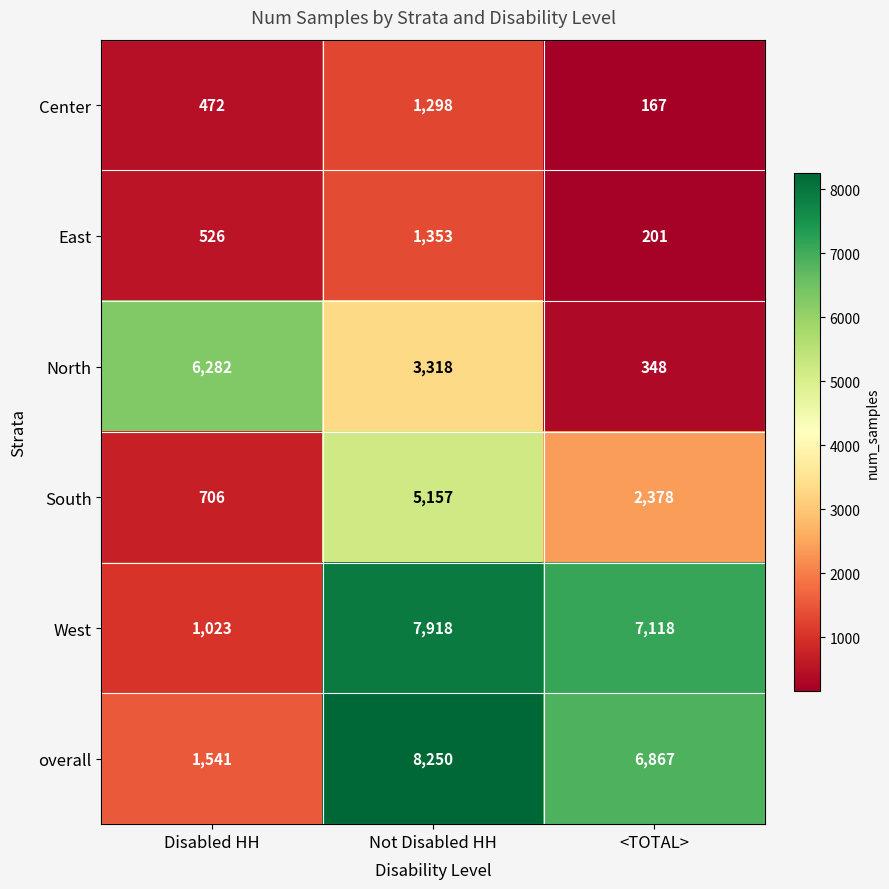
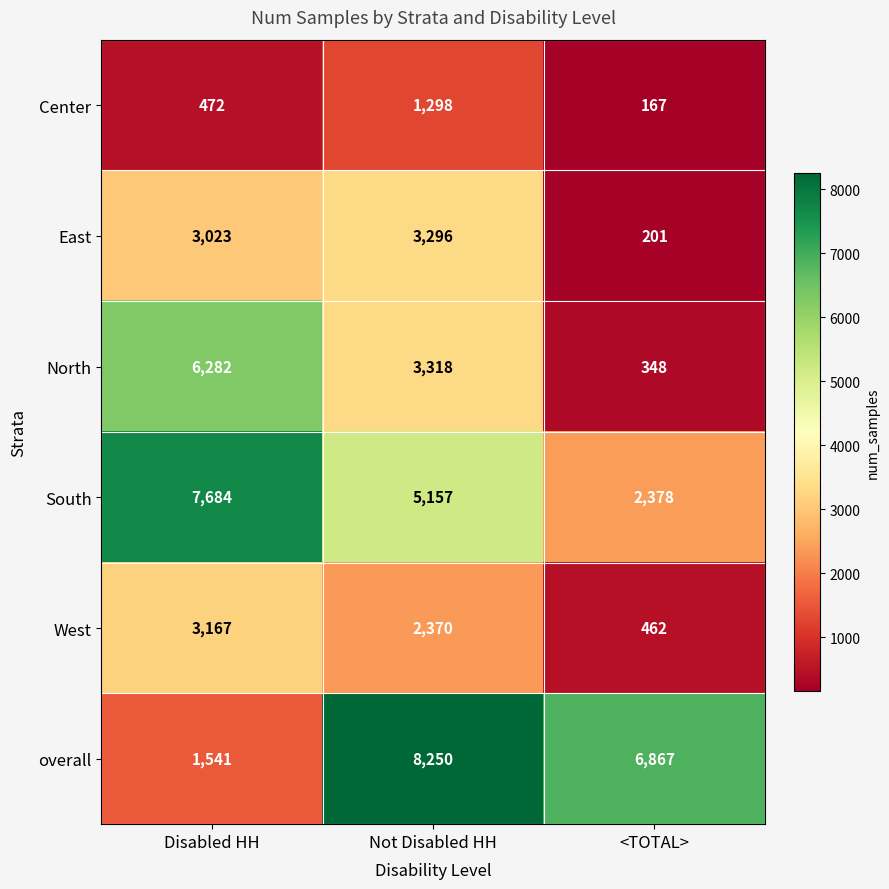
East, Disabled HH: 526 -> 3,023
East, Not Disabled HH: 1,353 -> 3,296
South, Disabled HH: 706 -> 7,684
West, Disabled HH: 1,023 -> 3,167
West, Not Disabled HH: 7,918 -> 2,370
West, <TOTAL>: 7,118 -> 462
